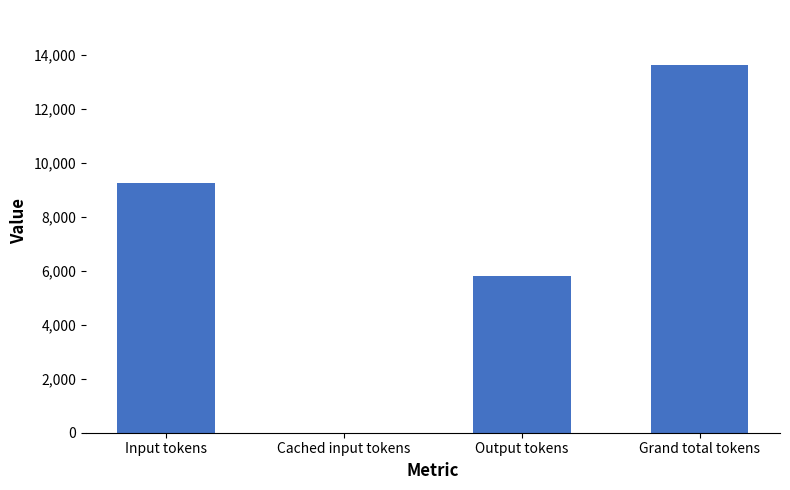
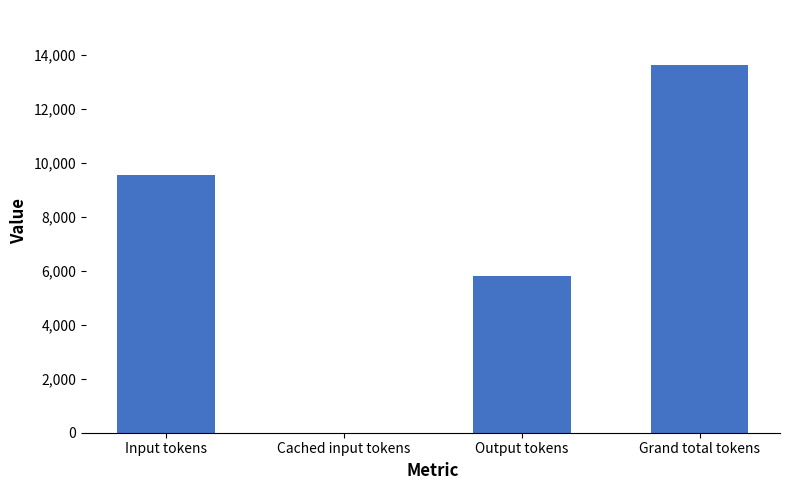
Input tokens: 9,200 -> 9,600
